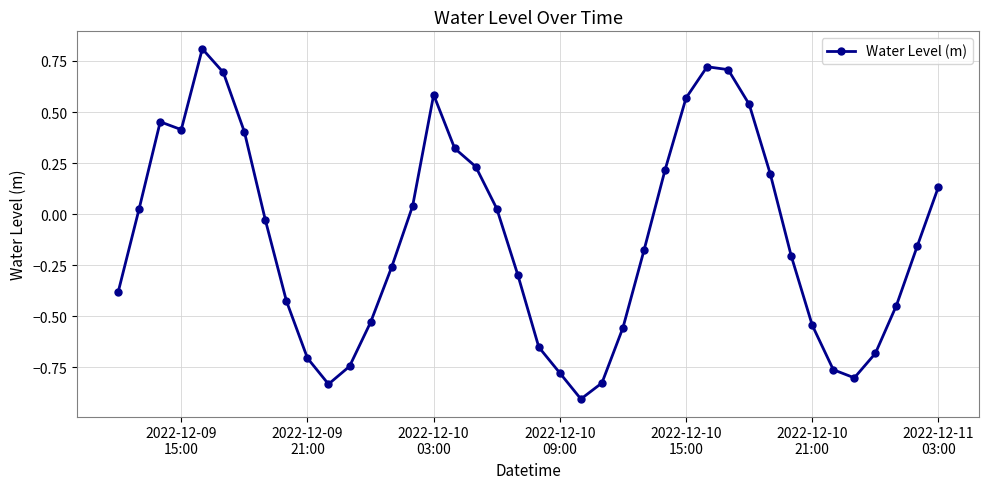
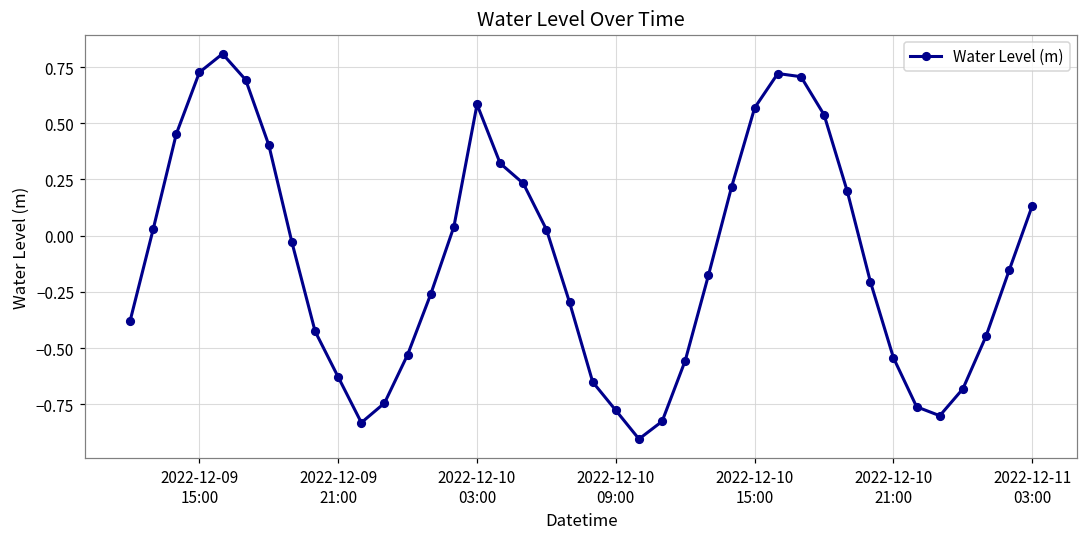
2022-12-09 15:00: 0.41 -> 0.73
2022-12-09 21:00: -0.70 -> -0.63
